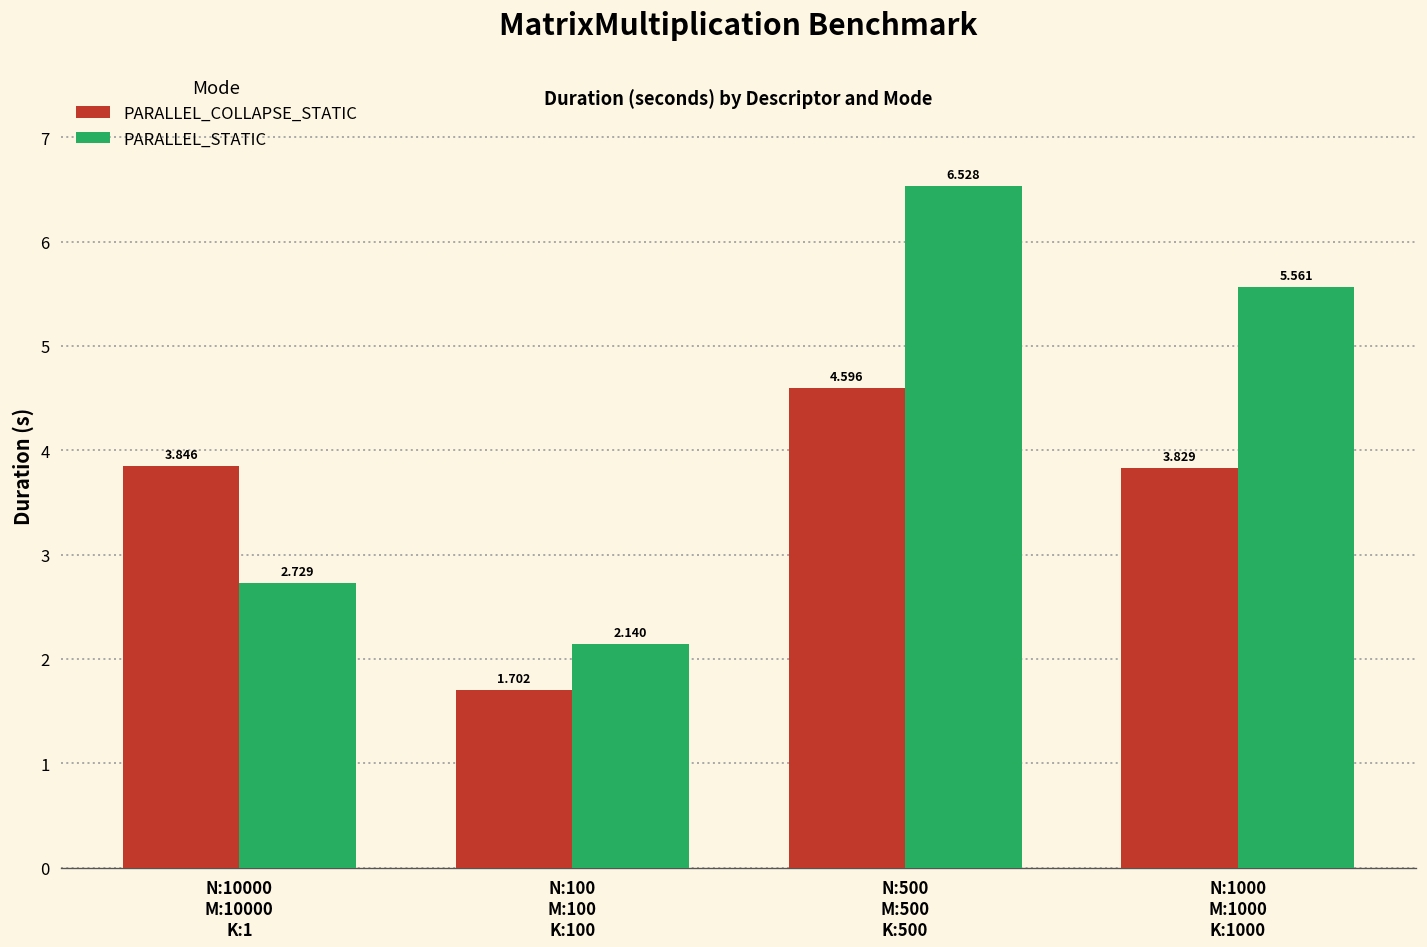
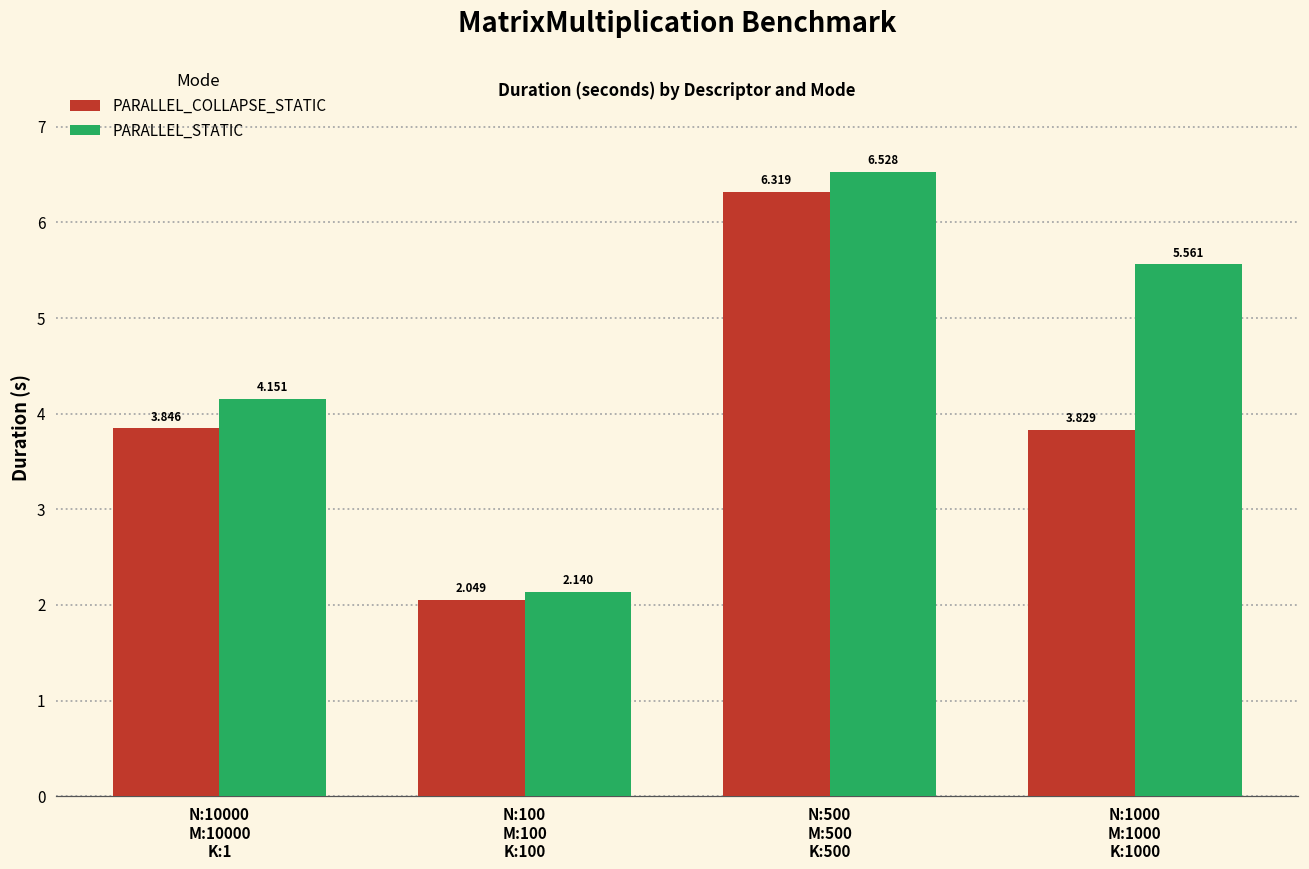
PARALLEL_STATIC, N:10000 M:10000 K:1: 2.729 -> 4.151
PARALLEL_COLLAPSE_STATIC, N:100 M:100 K:100: 1.702 -> 2.049
PARALLEL_COLLAPSE_STATIC, N:500 M:500 K:500: 4.596 -> 6.319
